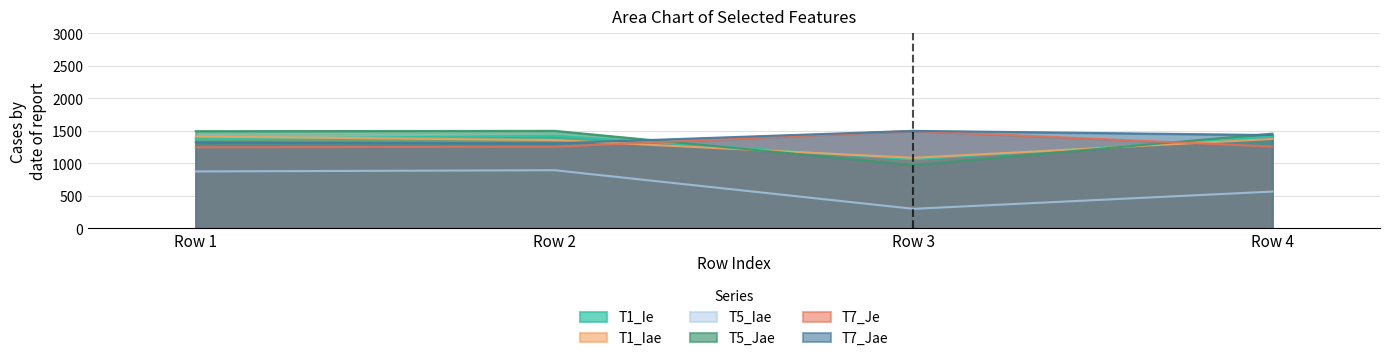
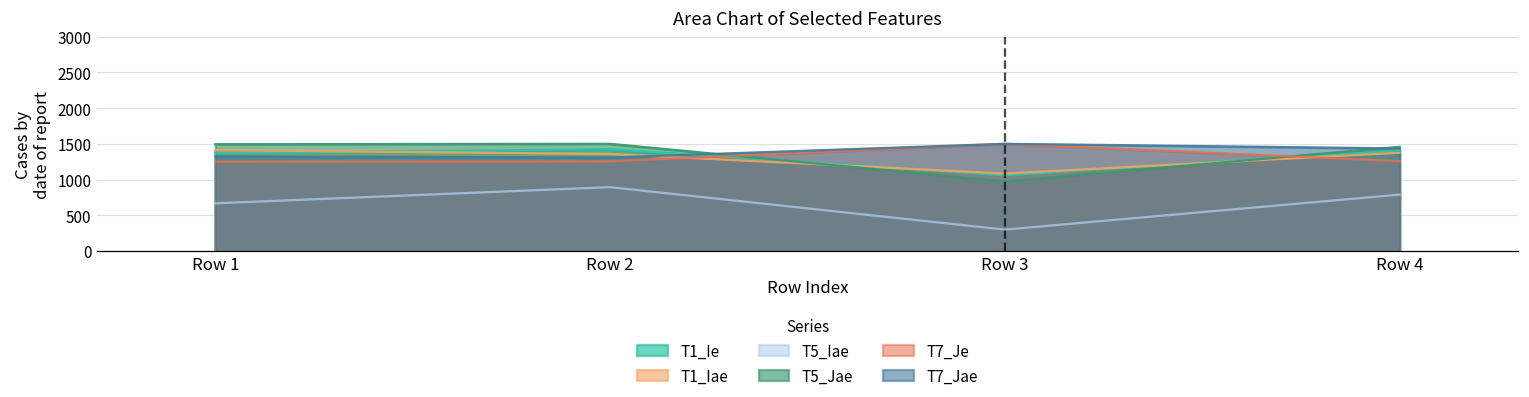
T5_Iae, Row 1: 900 -> 700
T5_Iae, Row 4: 600 -> 800
